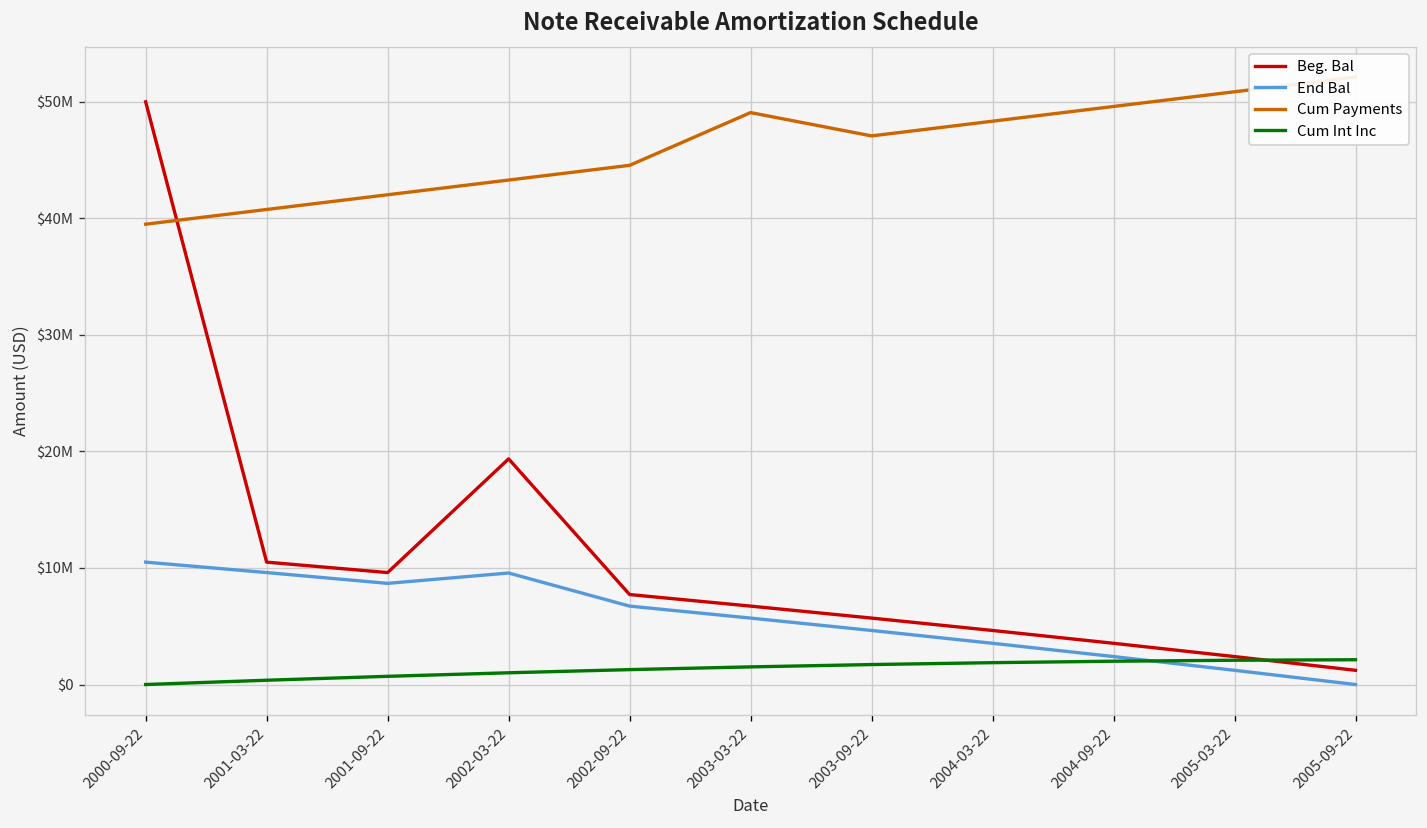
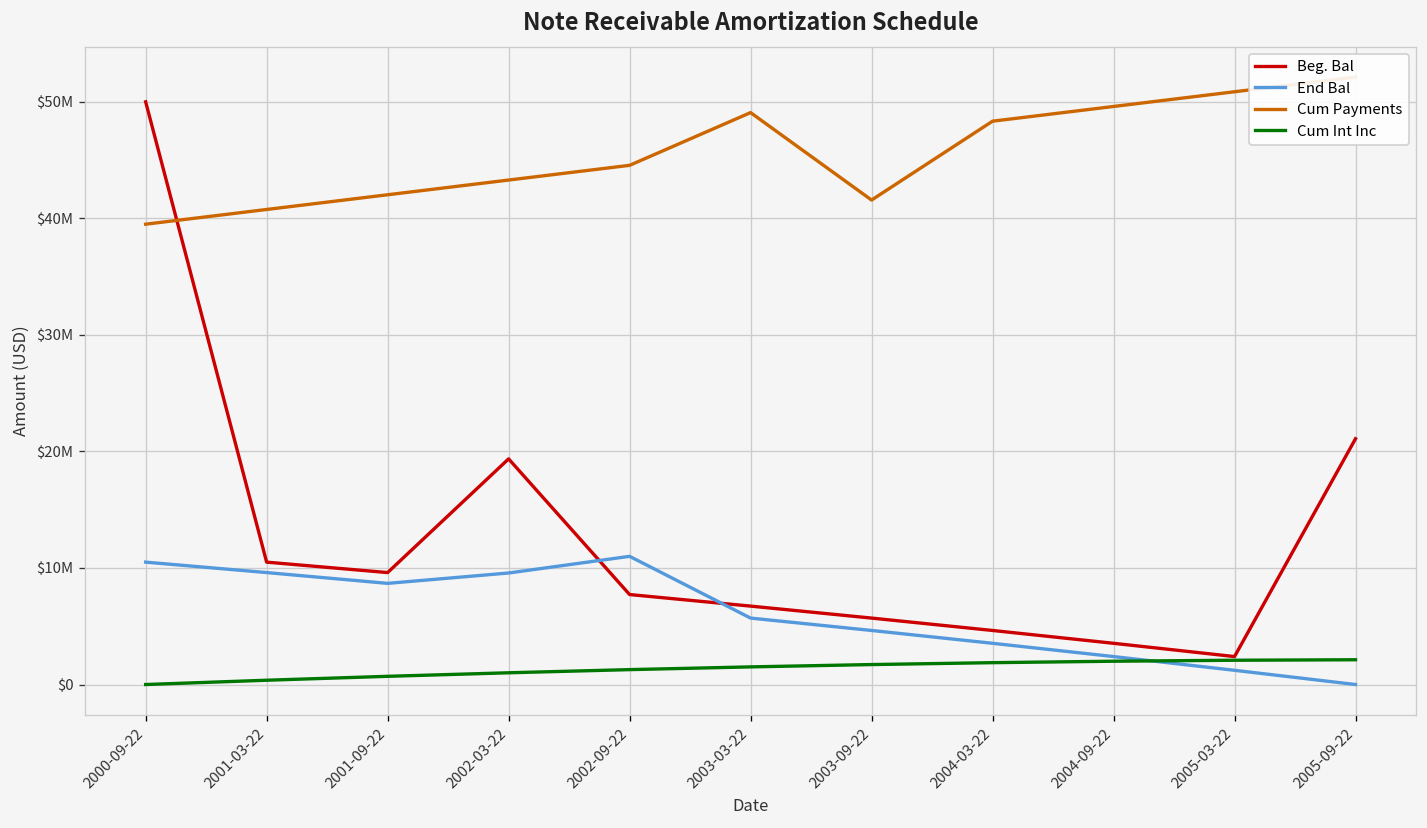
End Bal, 2002-09-22: $7000000 -> $11000000
Cum Payments, 2003-09-22: $47000000 -> $42000000
Beg. Bal, 2005-09-22: $1000000 -> $21000000
